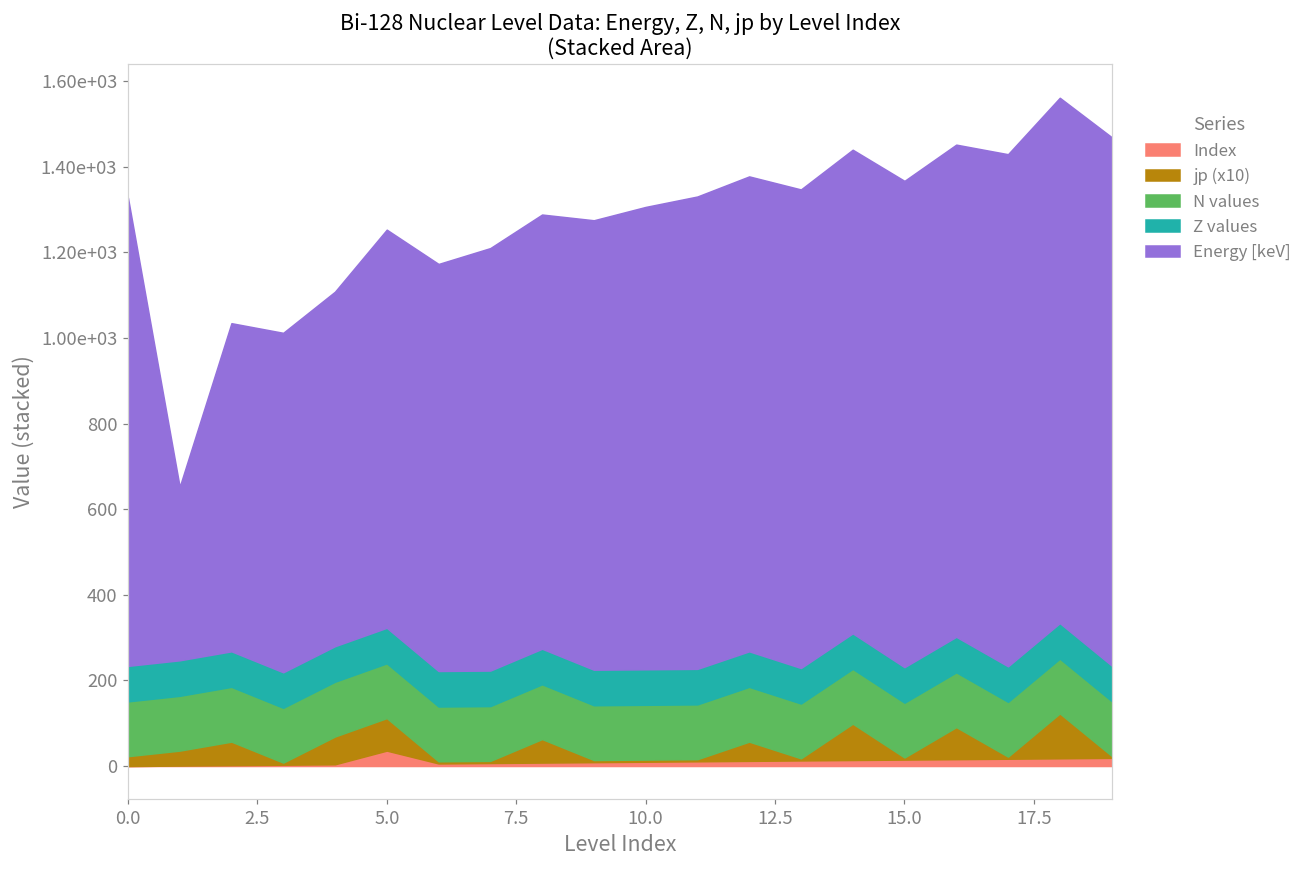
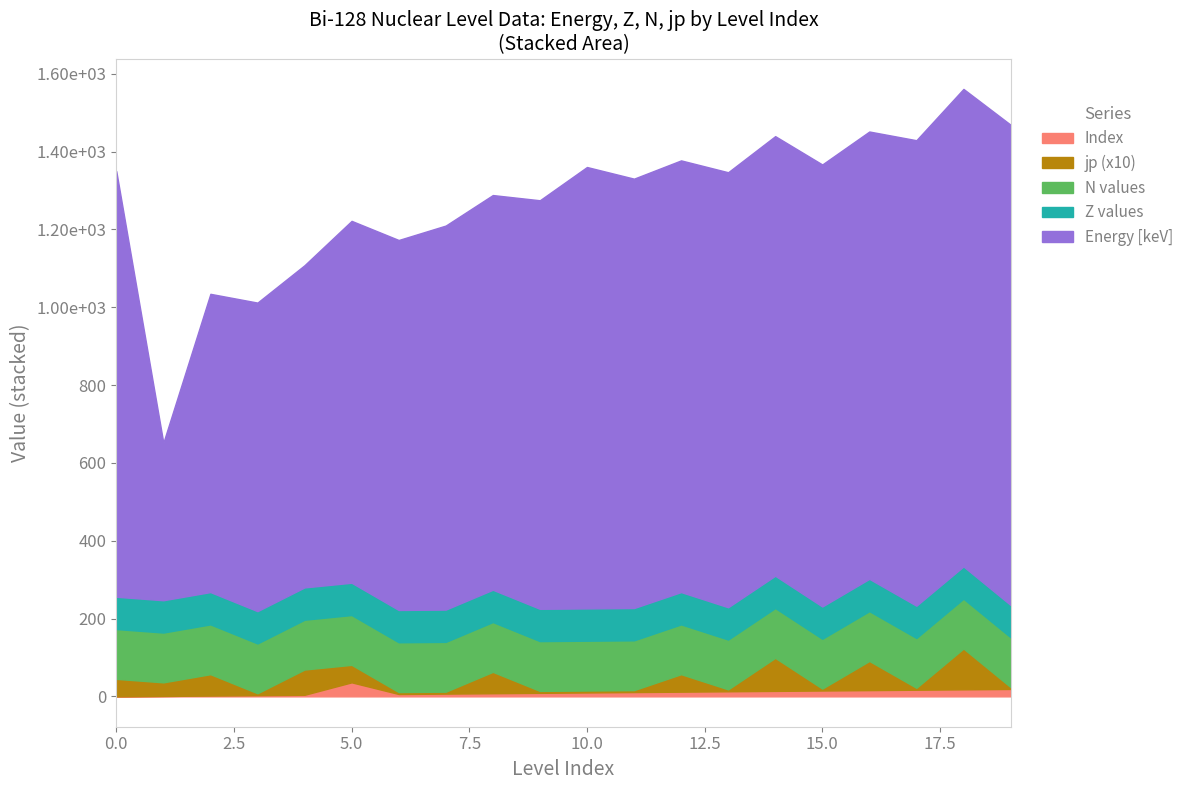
jp (x10), 0.0: 20 -> 50
jp (x10), 5.0: 80 -> 50
Energy [keV], 10.0: 1080 -> 1130
